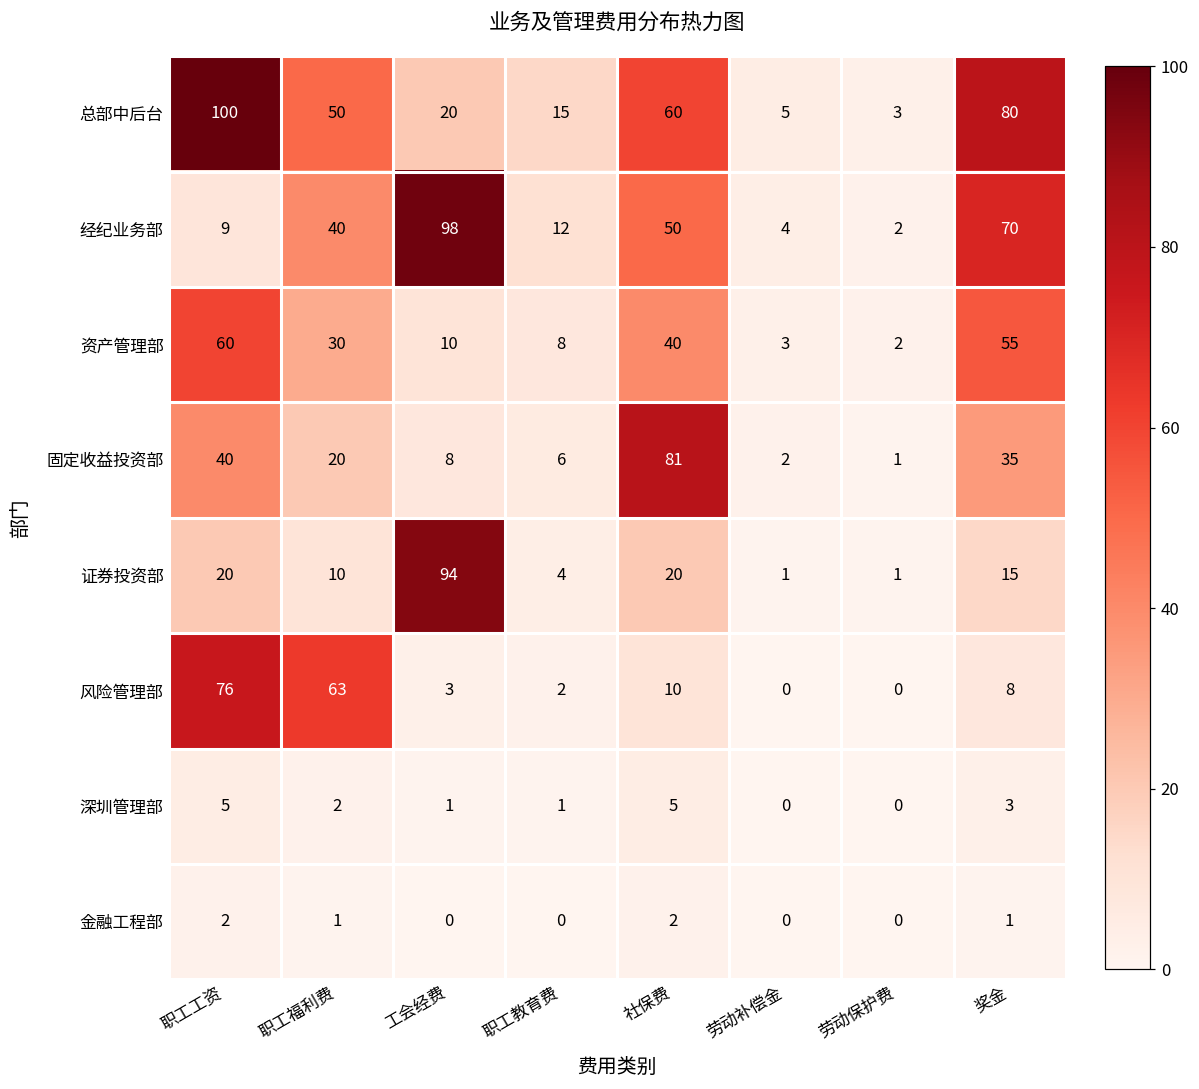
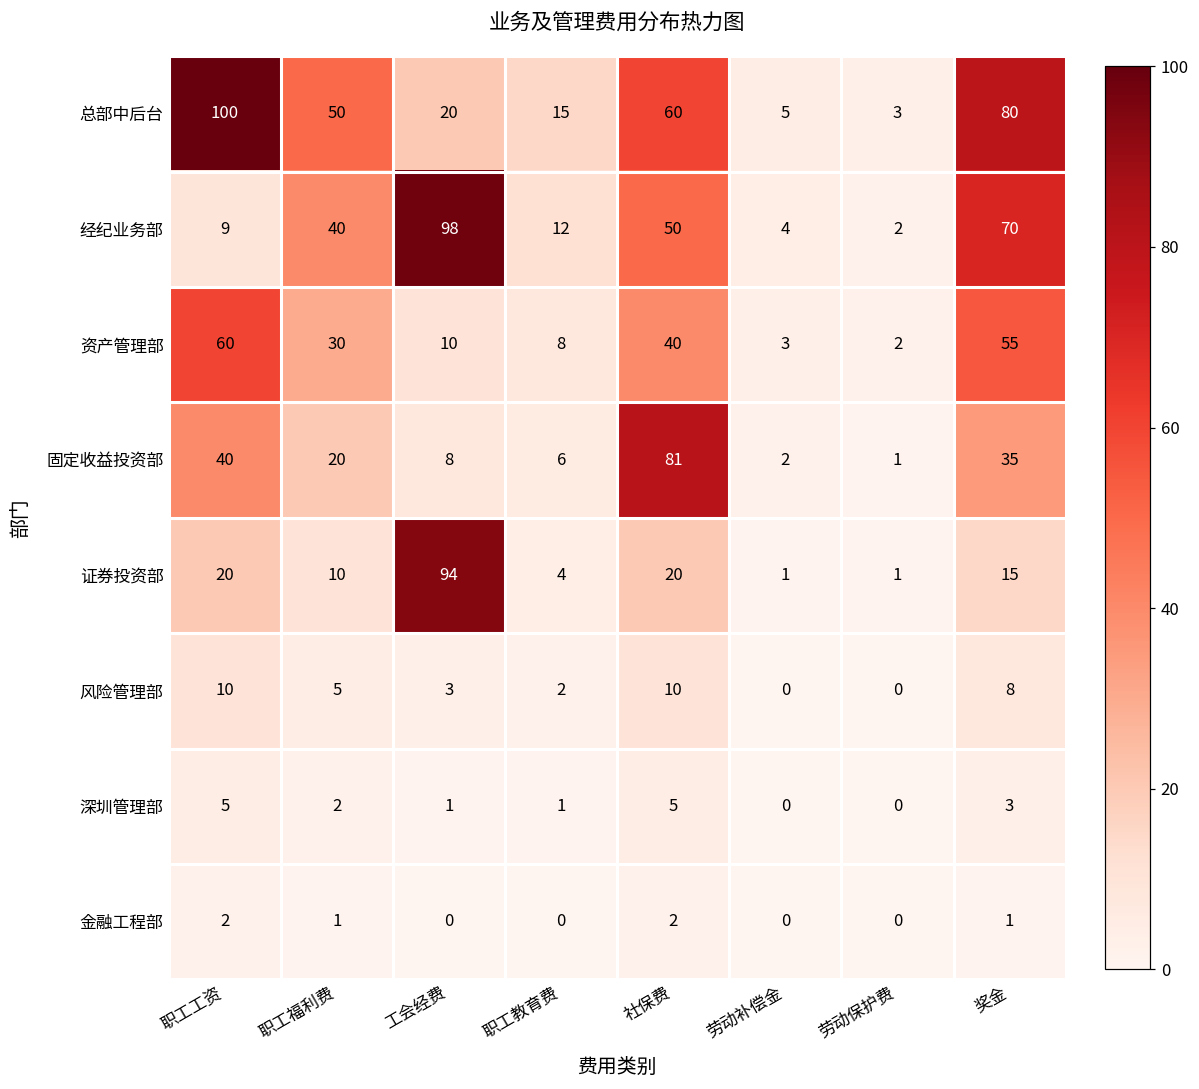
风险管理部, 职工工资: 76 -> 10
风险管理部, 职工福利费: 63 -> 5
